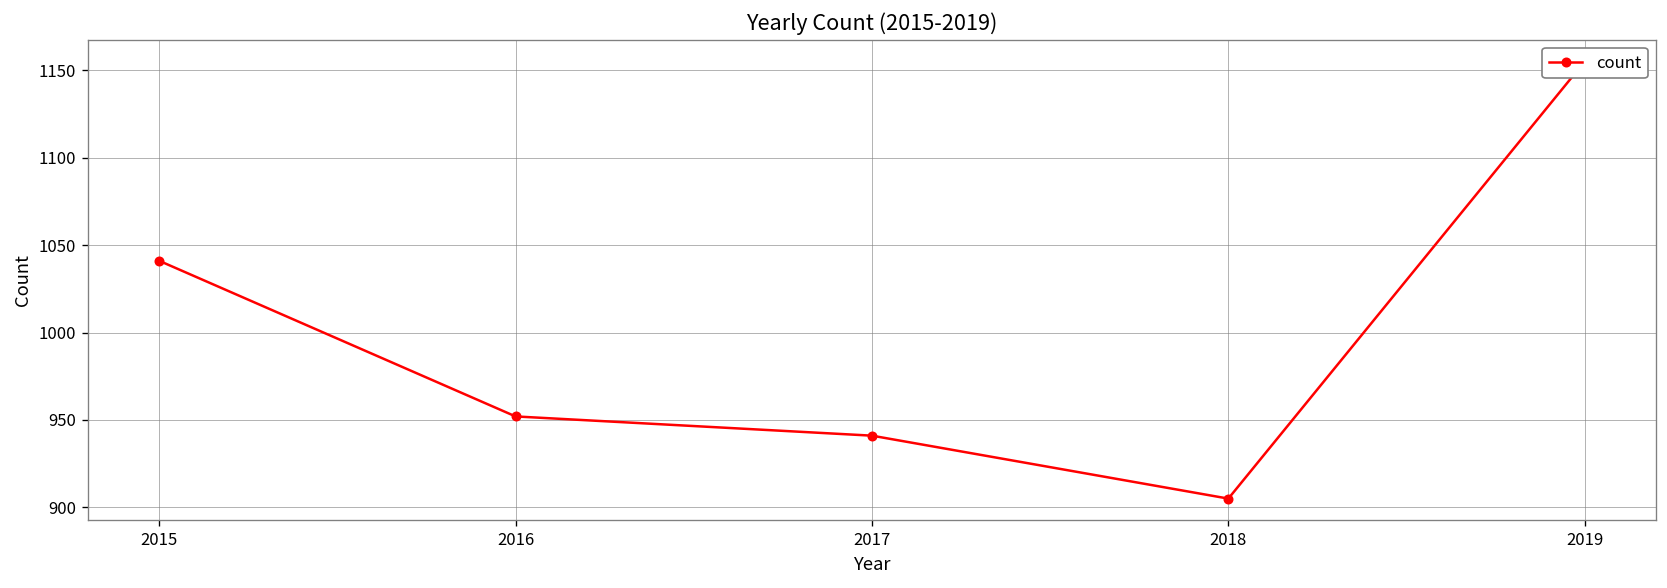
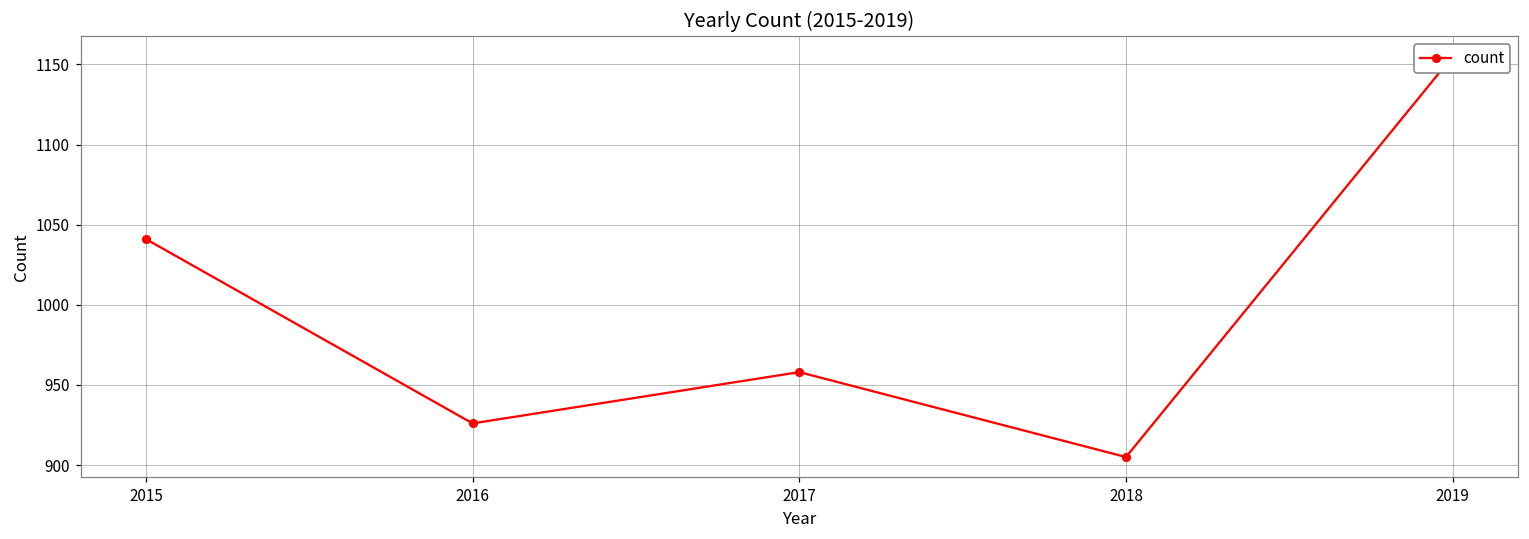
2016: 952 -> 926
2017: 941 -> 958
